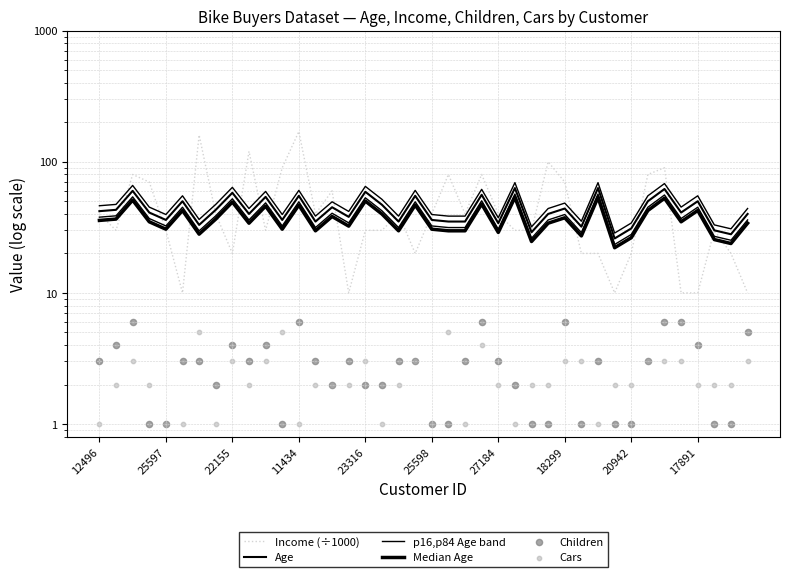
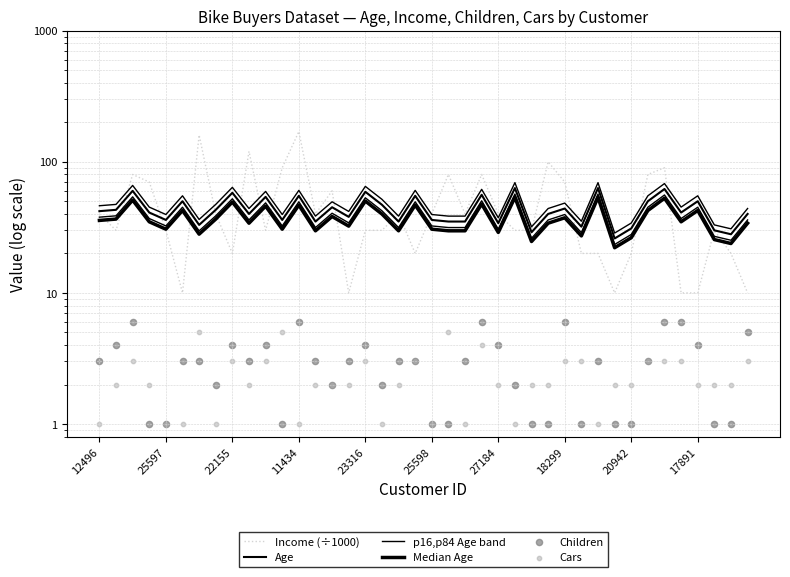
Children, 23316: 2.0 -> 4.0
Children, 27184: 3.0 -> 4.0
